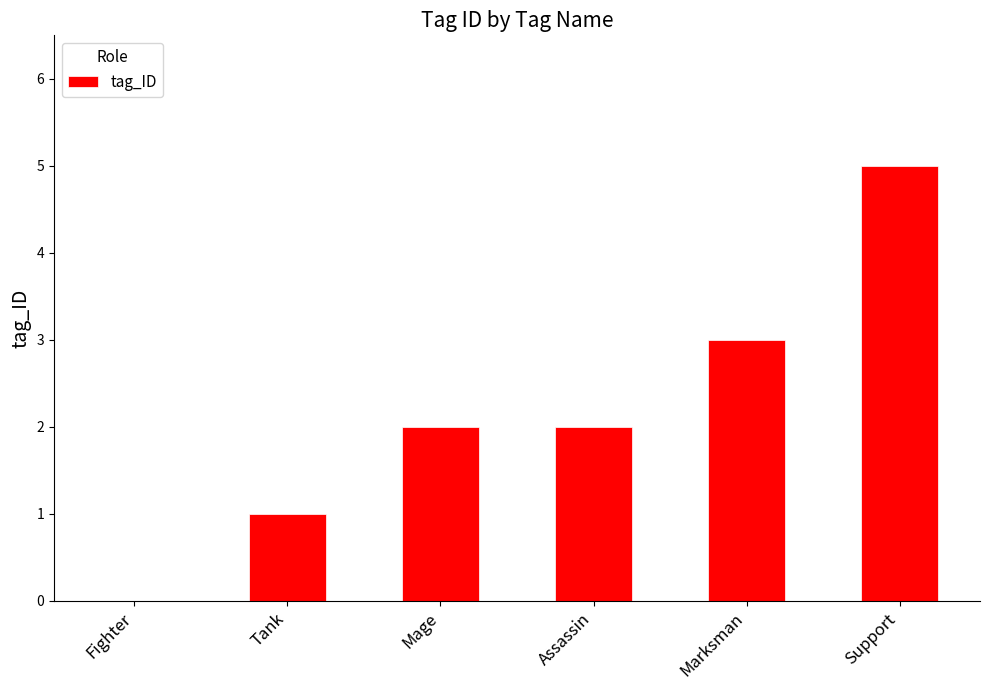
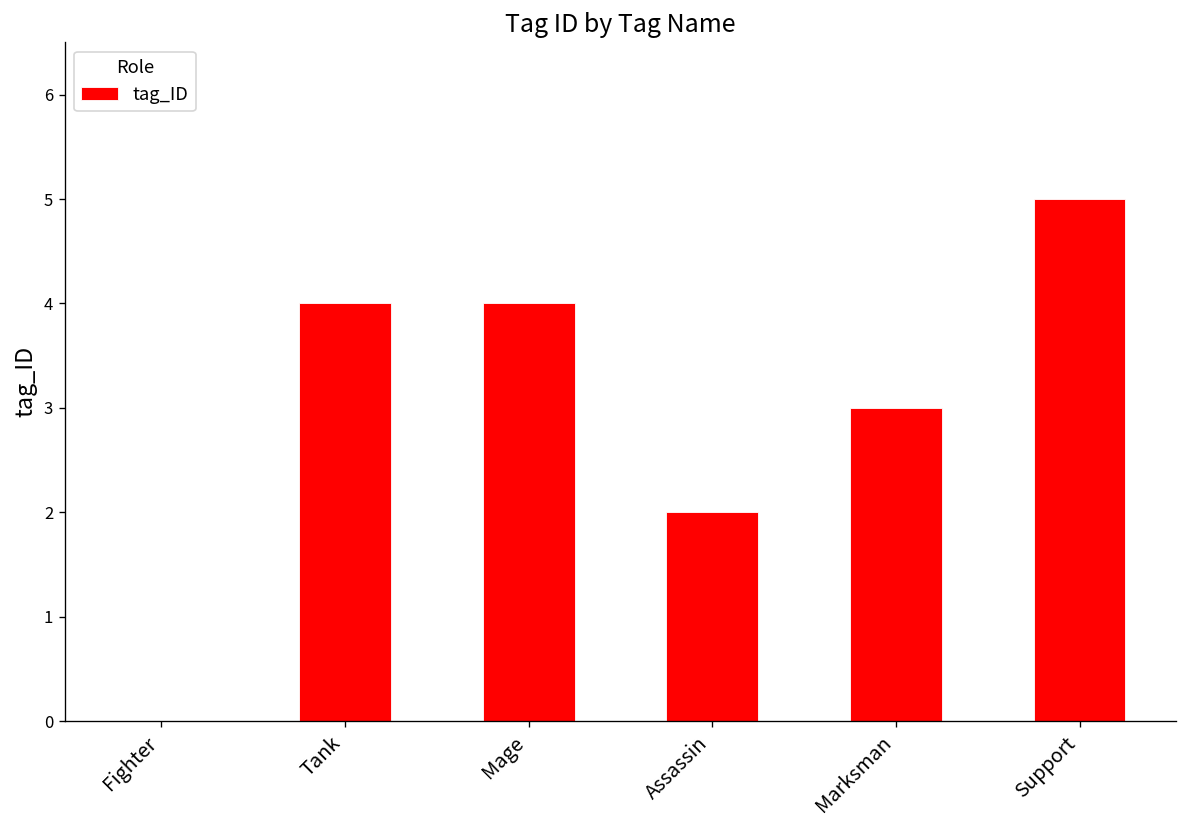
Tank: 1 -> 4
Mage: 2 -> 4
